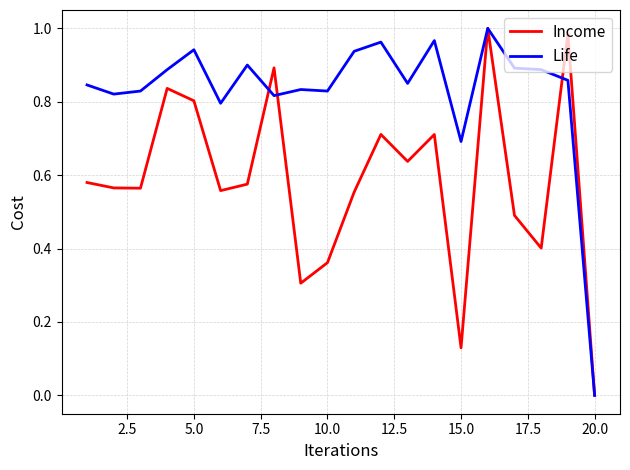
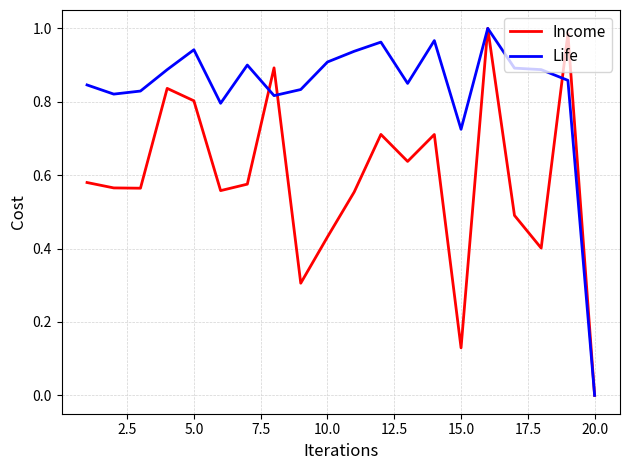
Income, 10.0: 0.36 -> 0.43
Life, 10.0: 0.83 -> 0.91
Life, 15.0: 0.69 -> 0.72
